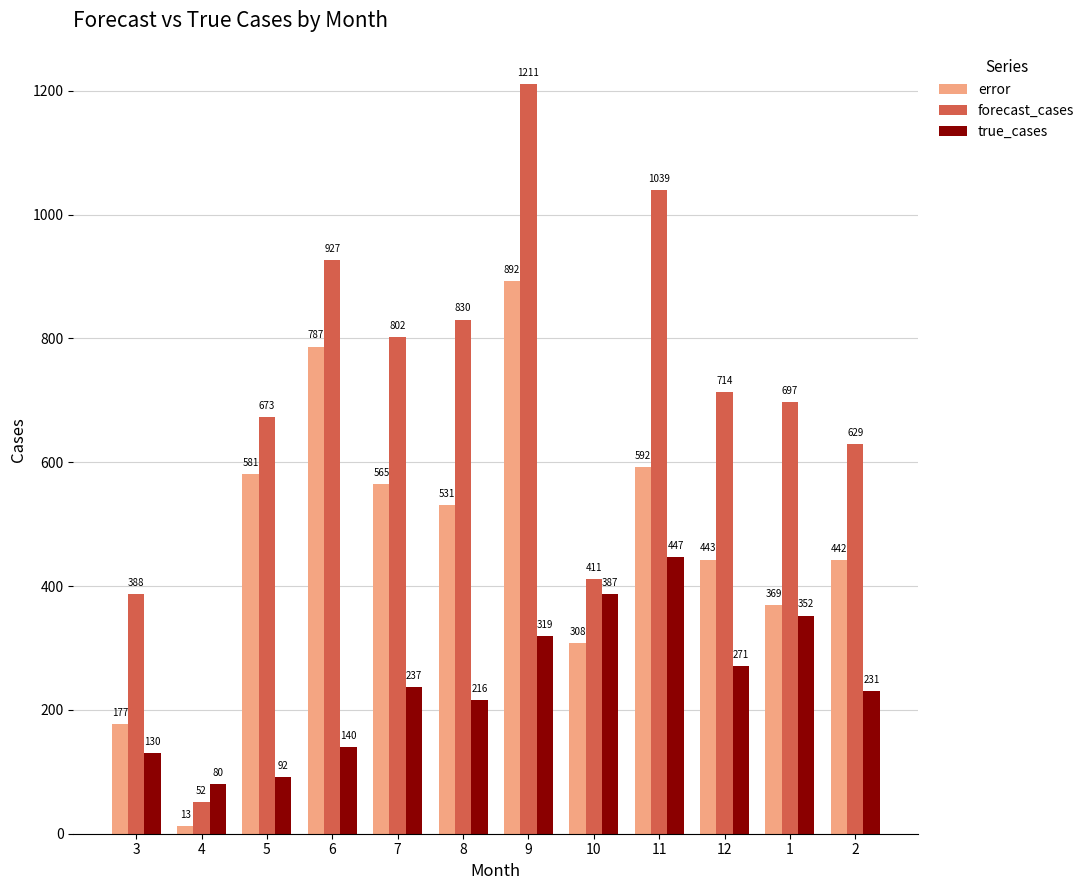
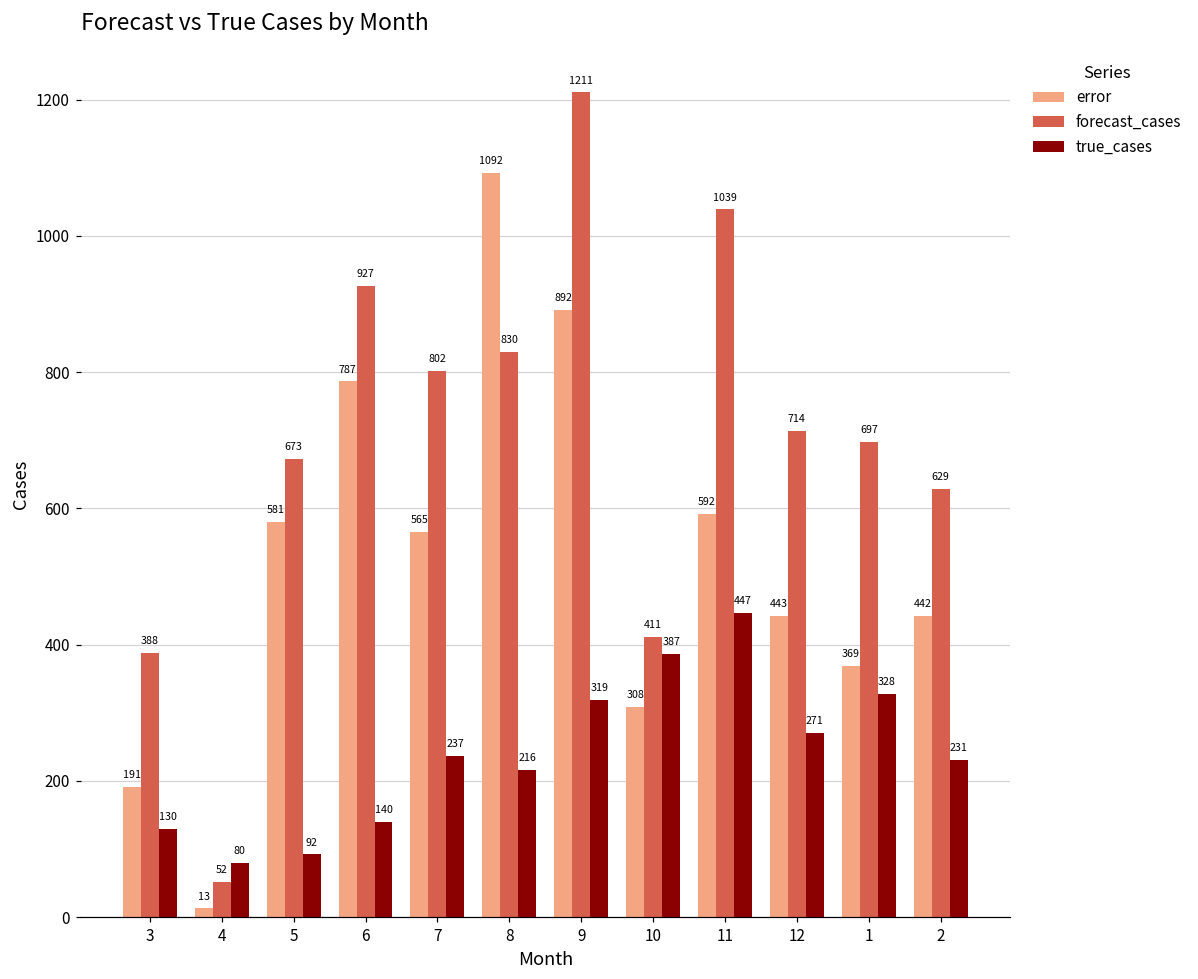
error, 3: 177 -> 191
error, 8: 531 -> 1092
true_cases, 1: 352 -> 328
